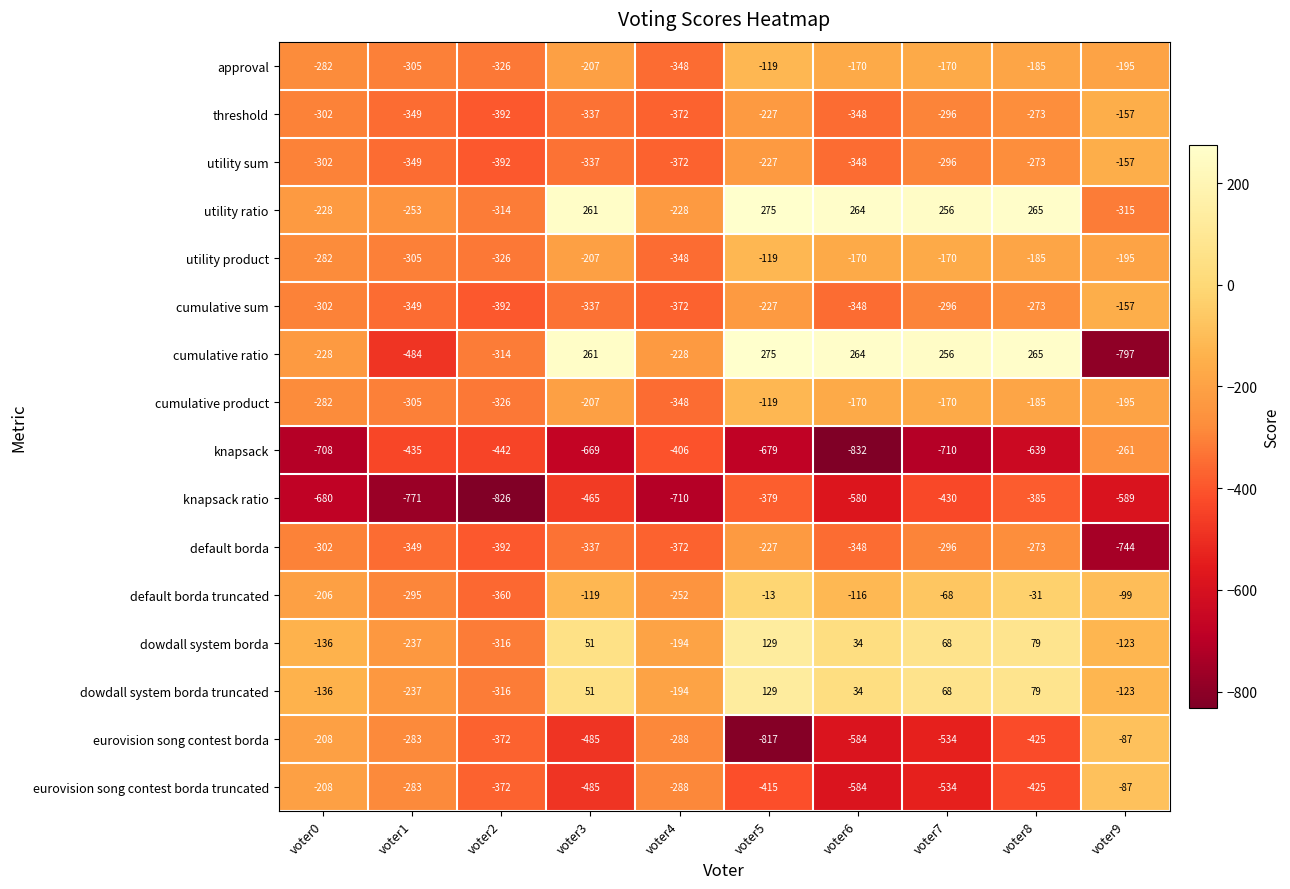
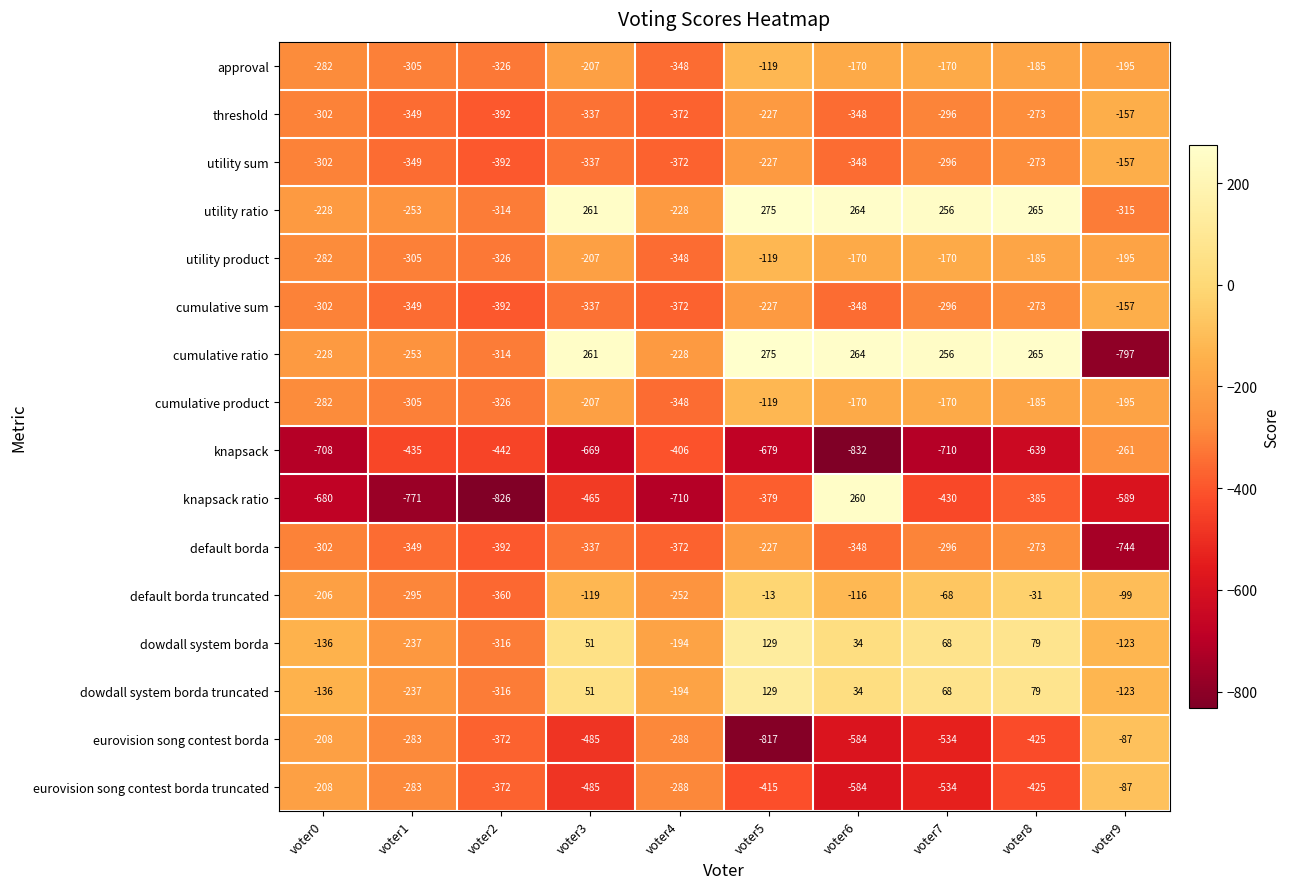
cumulative ratio, voter1: -484 -> -253
knapsack ratio, voter6: -580 -> 260
